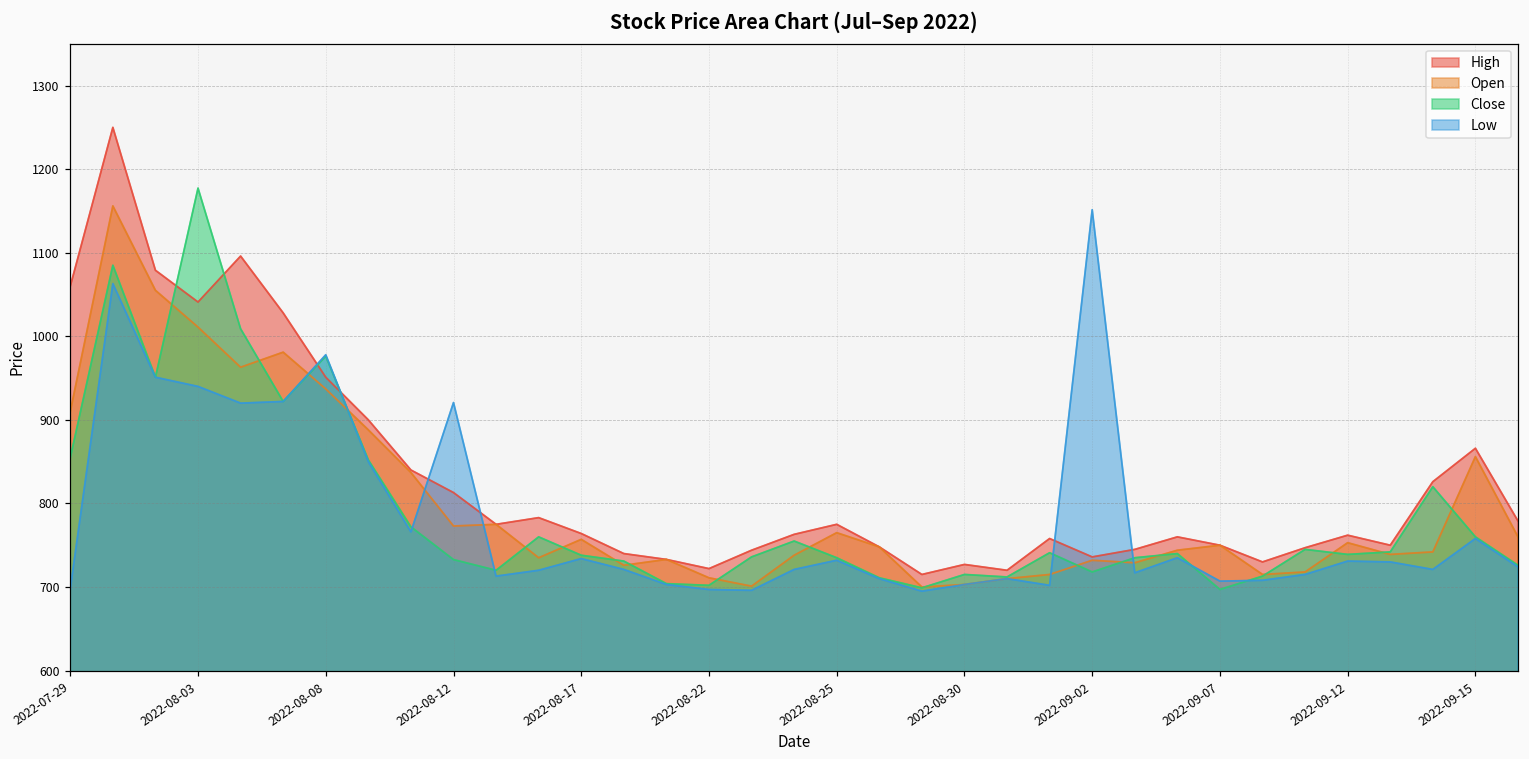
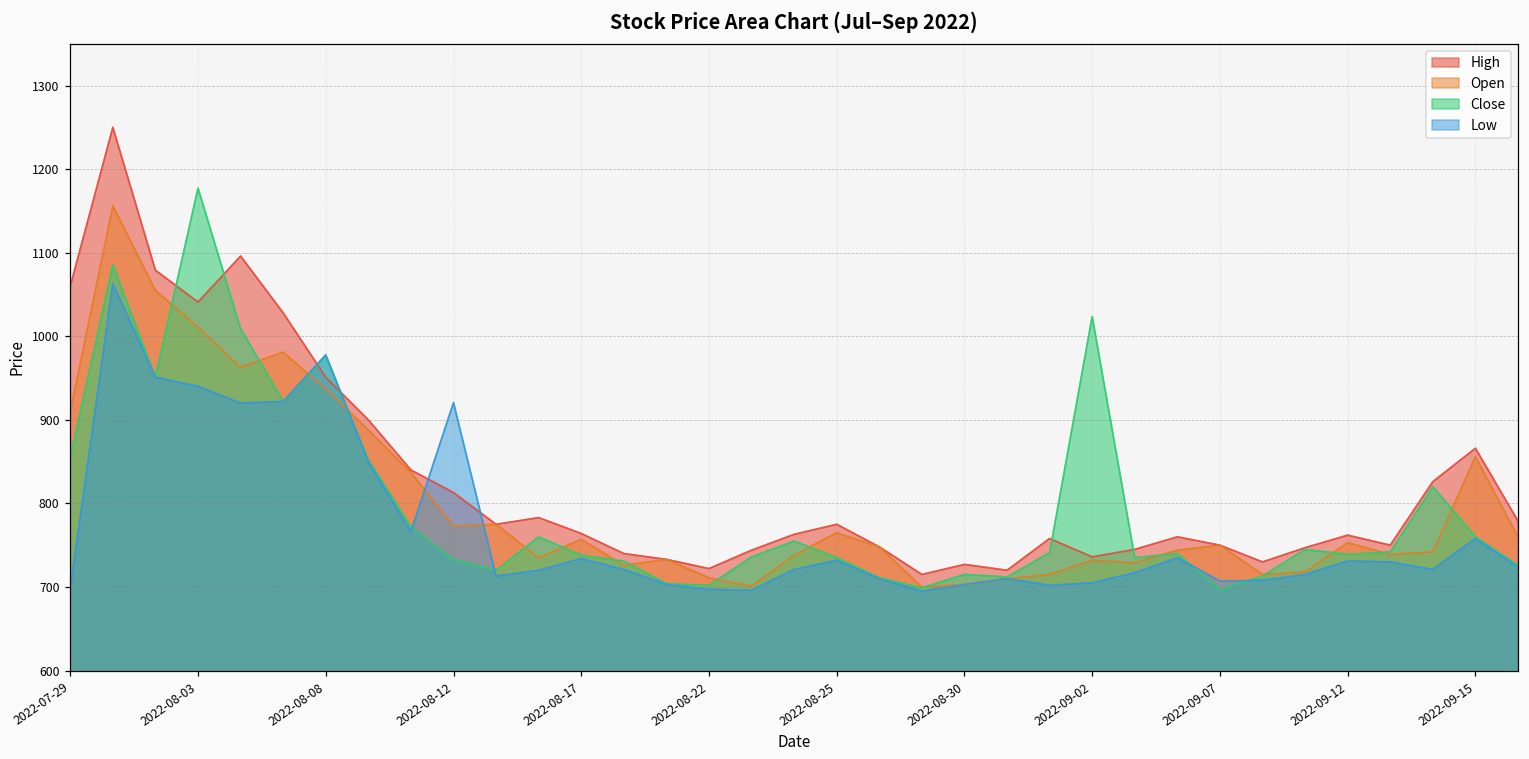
Close, 2022-09-02: 720 -> 1020
Low, 2022-09-02: 1150 -> 710
